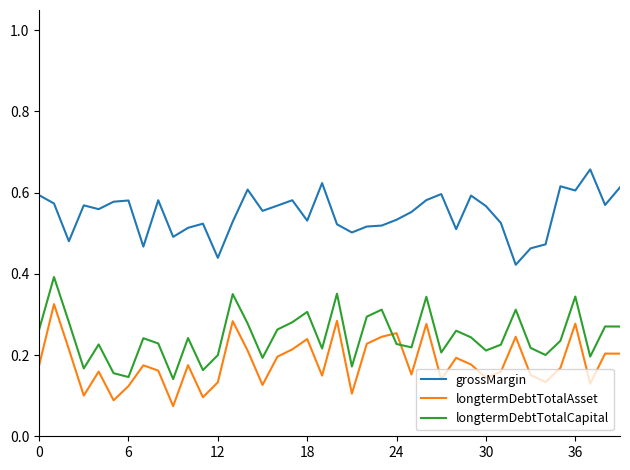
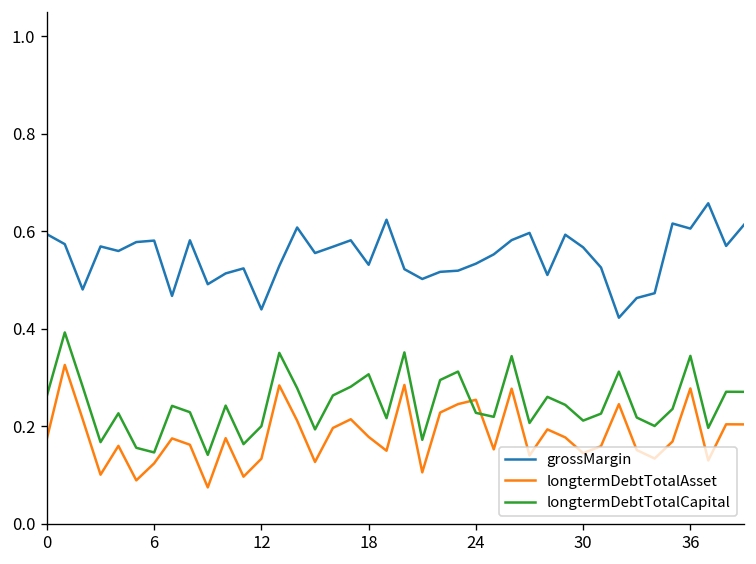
longtermDebtTotalAsset, 18: 0.24 -> 0.18
